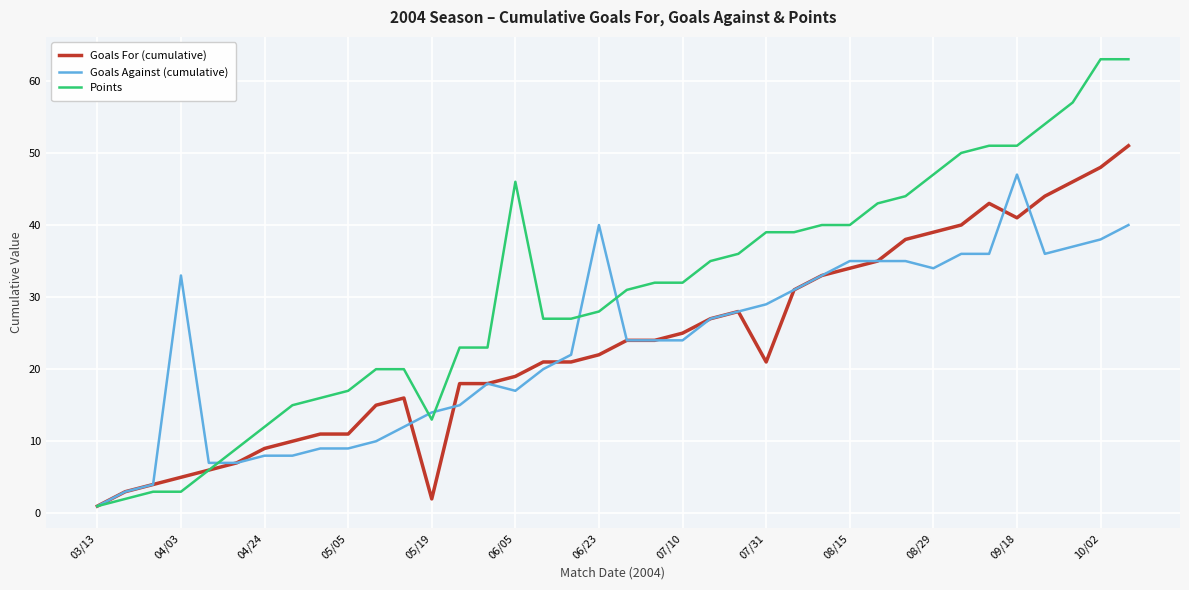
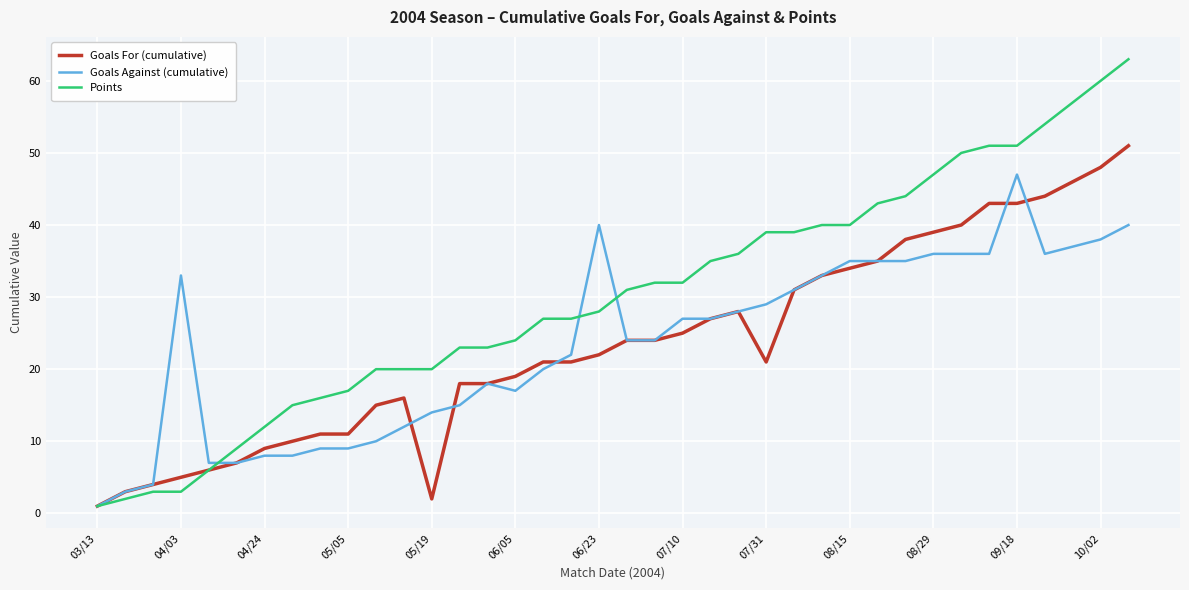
Points, 05/19: 13 -> 20
Points, 06/05: 46 -> 24
Goals Against (cumulative), 07/10: 24 -> 27
Goals Against (cumulative), 08/29: 34 -> 36
Goals For (cumulative), 09/18: 41 -> 43
Points, 10/02: 63 -> 60
